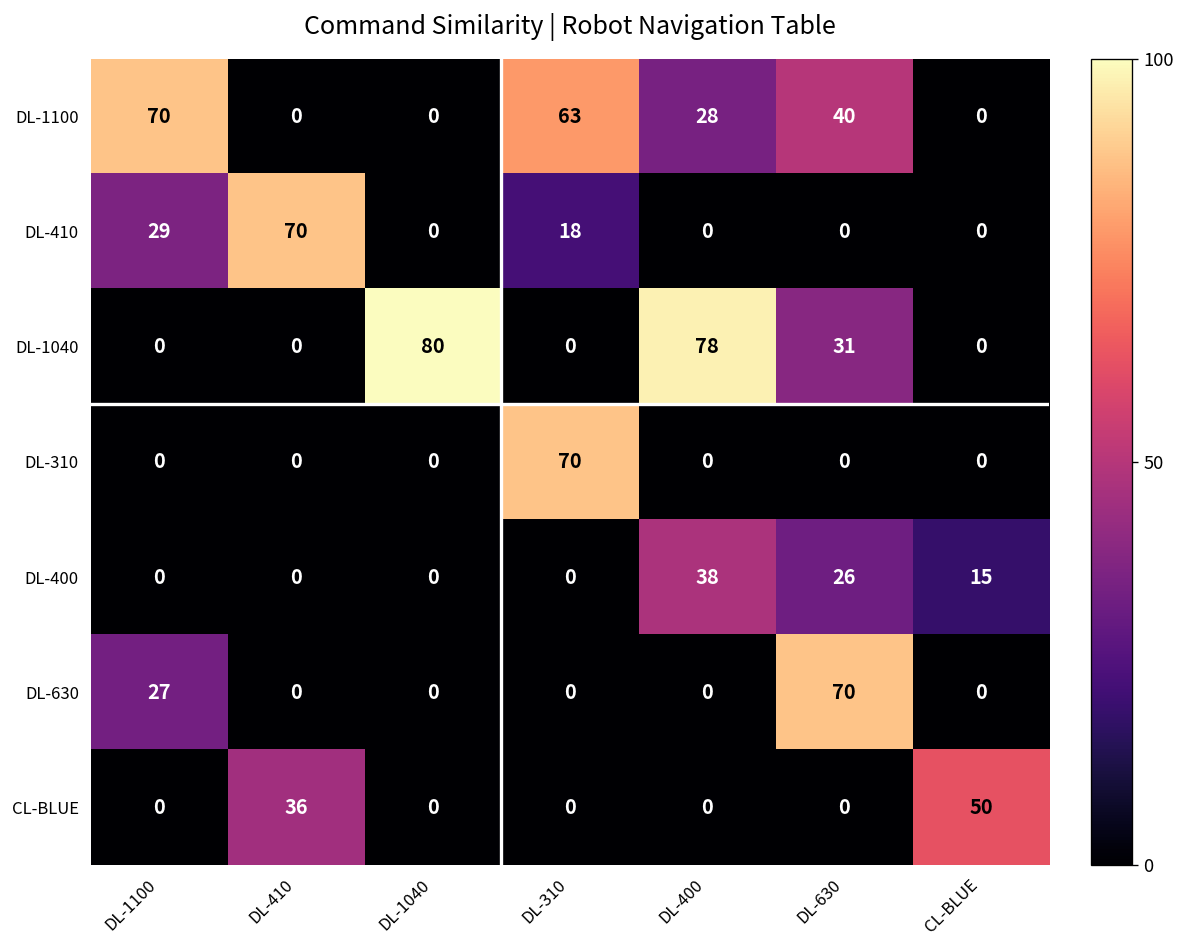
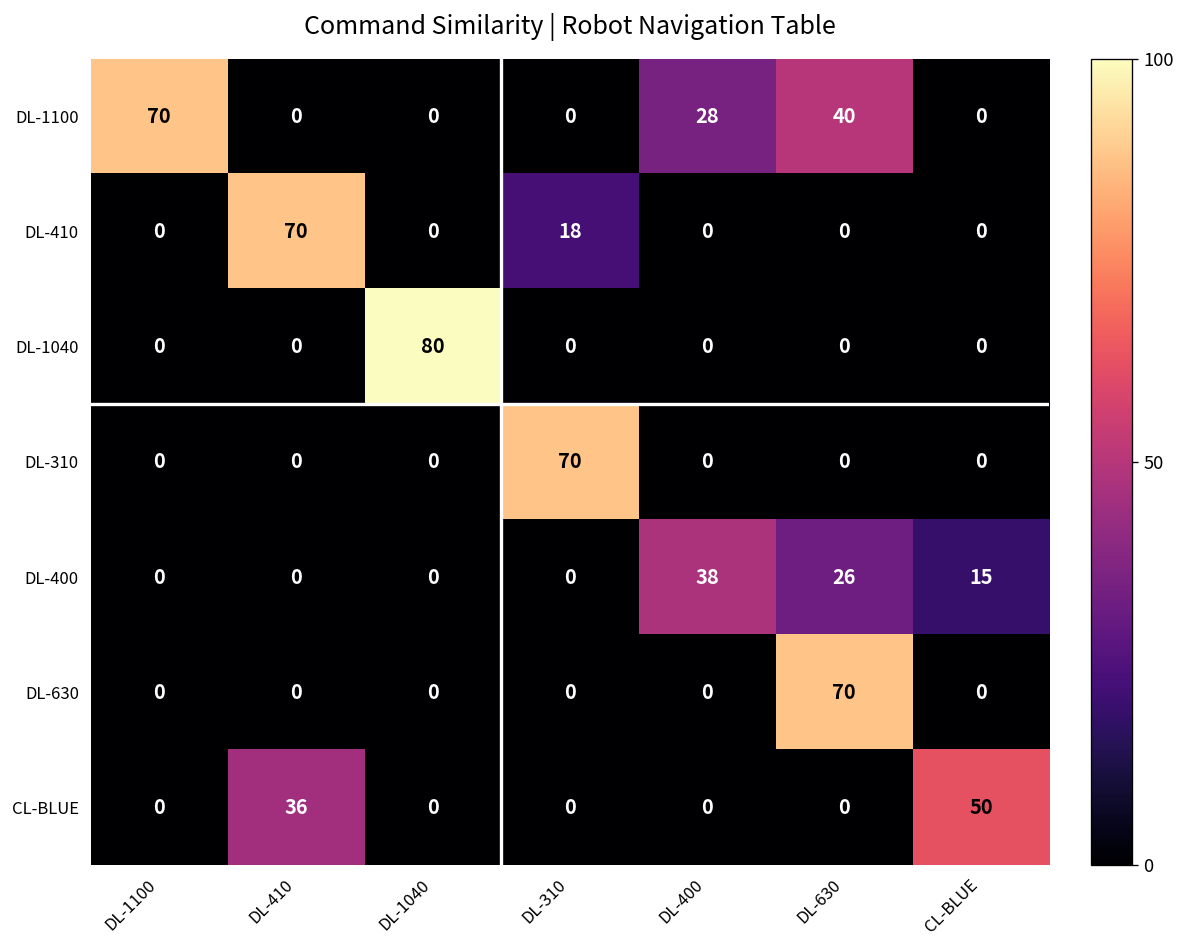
DL-1100, DL-310: 63 -> 0
DL-410, DL-1100: 29 -> 0
DL-1040, DL-400: 78 -> 0
DL-1040, DL-630: 31 -> 0
DL-630, DL-1100: 27 -> 0
